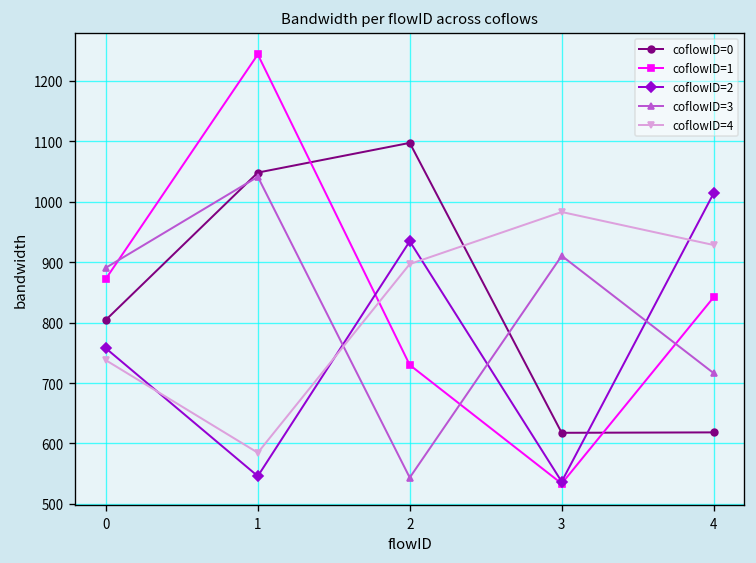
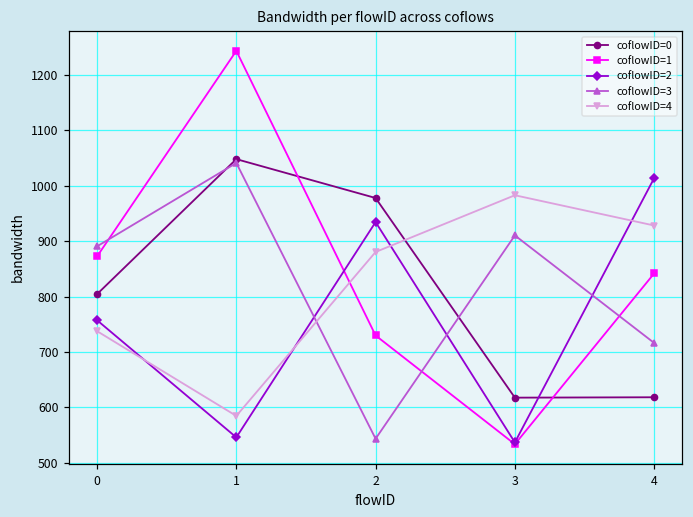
coflowID=0, 2: 1100 -> 980
coflowID=4, 2: 900 -> 880
